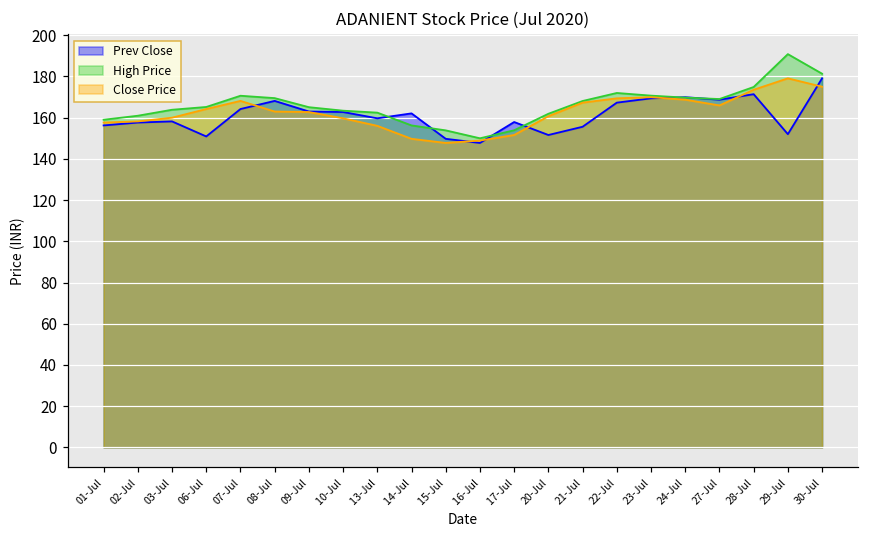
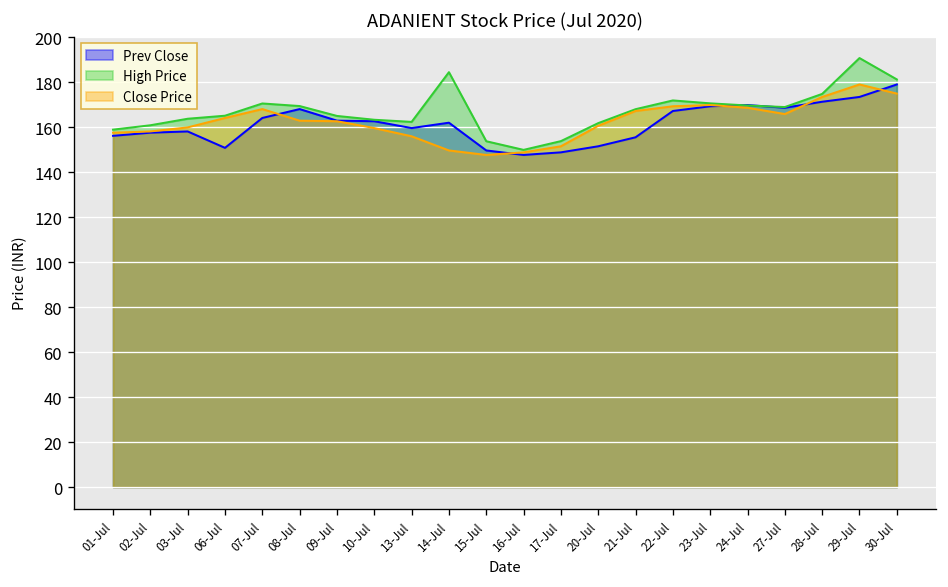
High Price, 14-Jul: 156 -> 185
Prev Close, 17-Jul: 158 -> 149
Prev Close, 29-Jul: 152 -> 174
